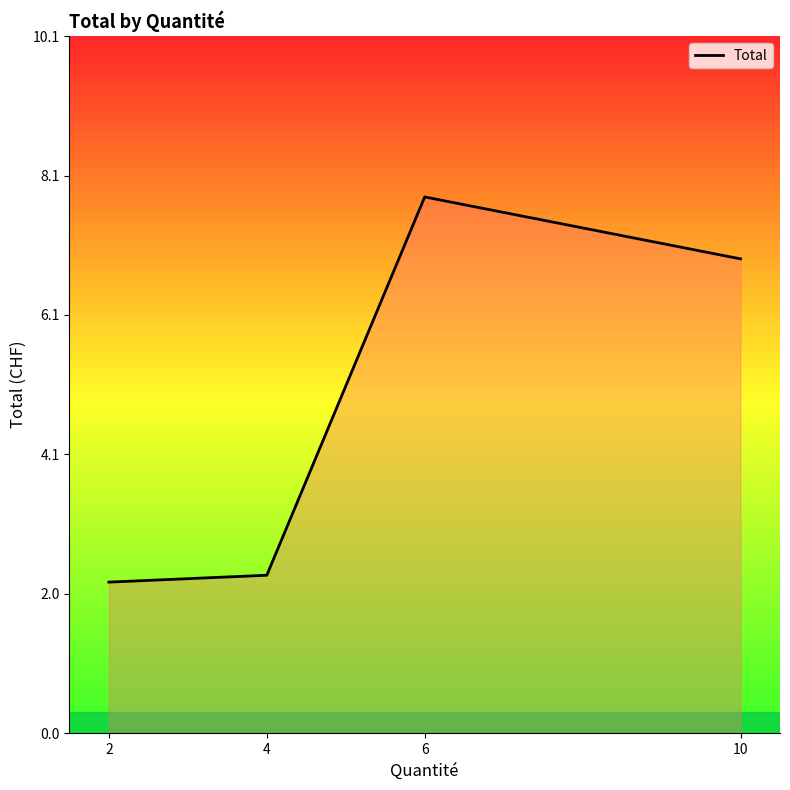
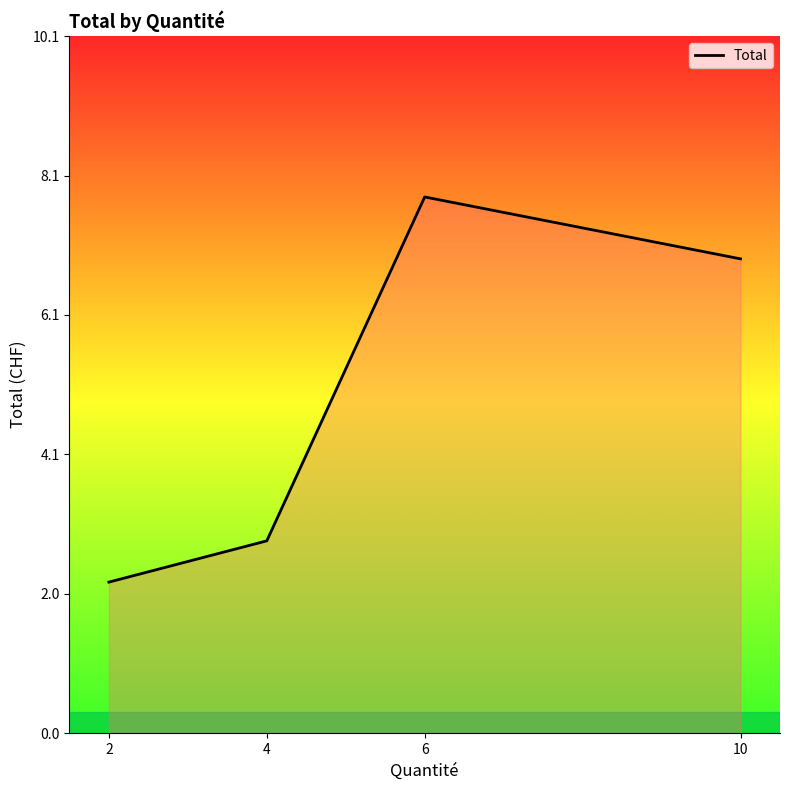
4: 2.3 -> 2.8
